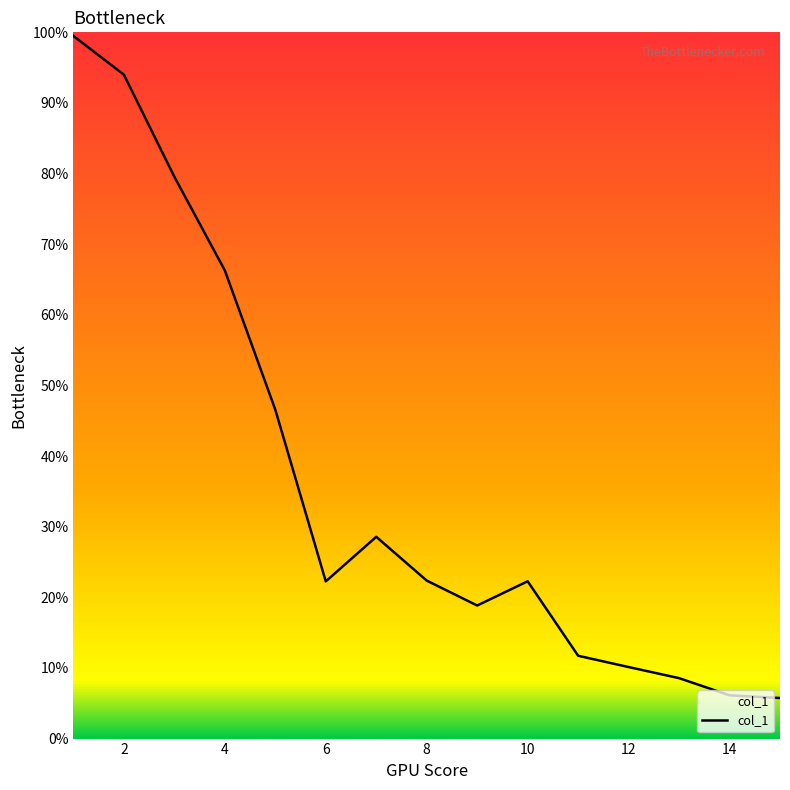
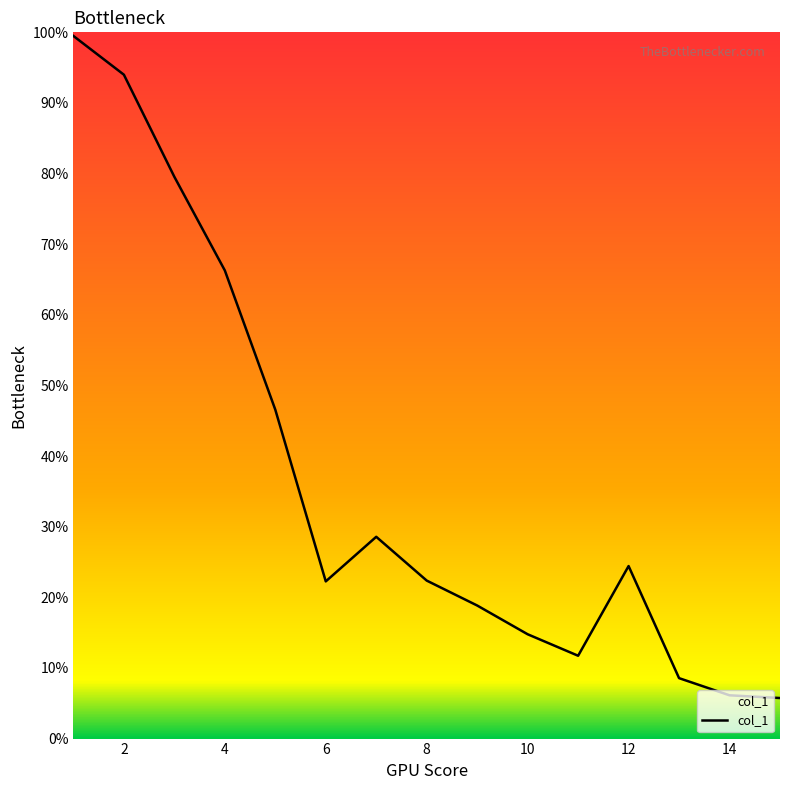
10: 22% -> 15%
12: 10% -> 24%
